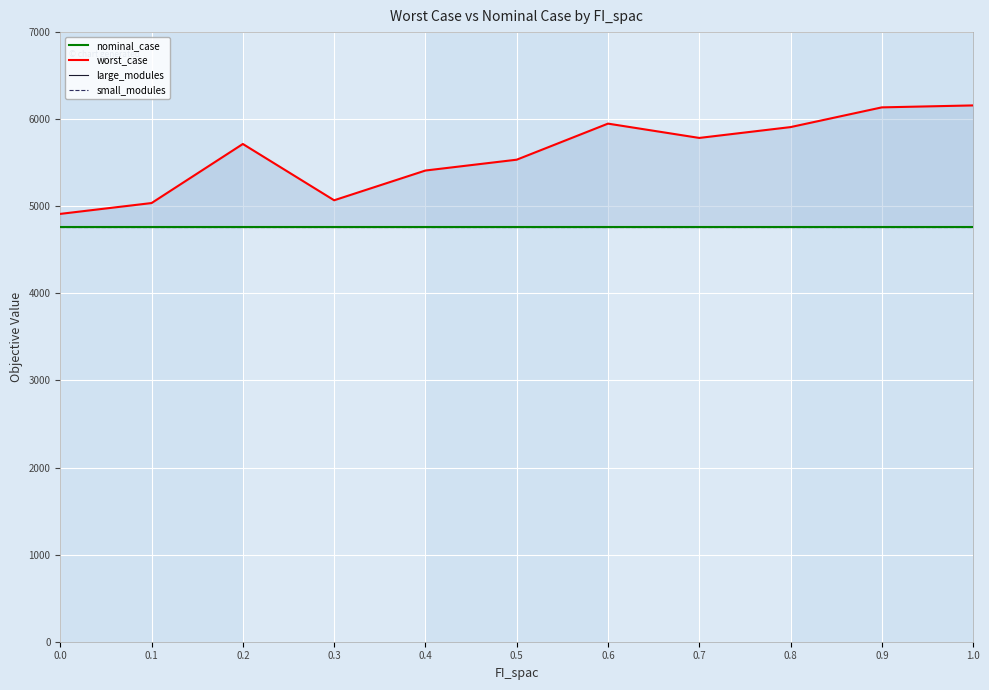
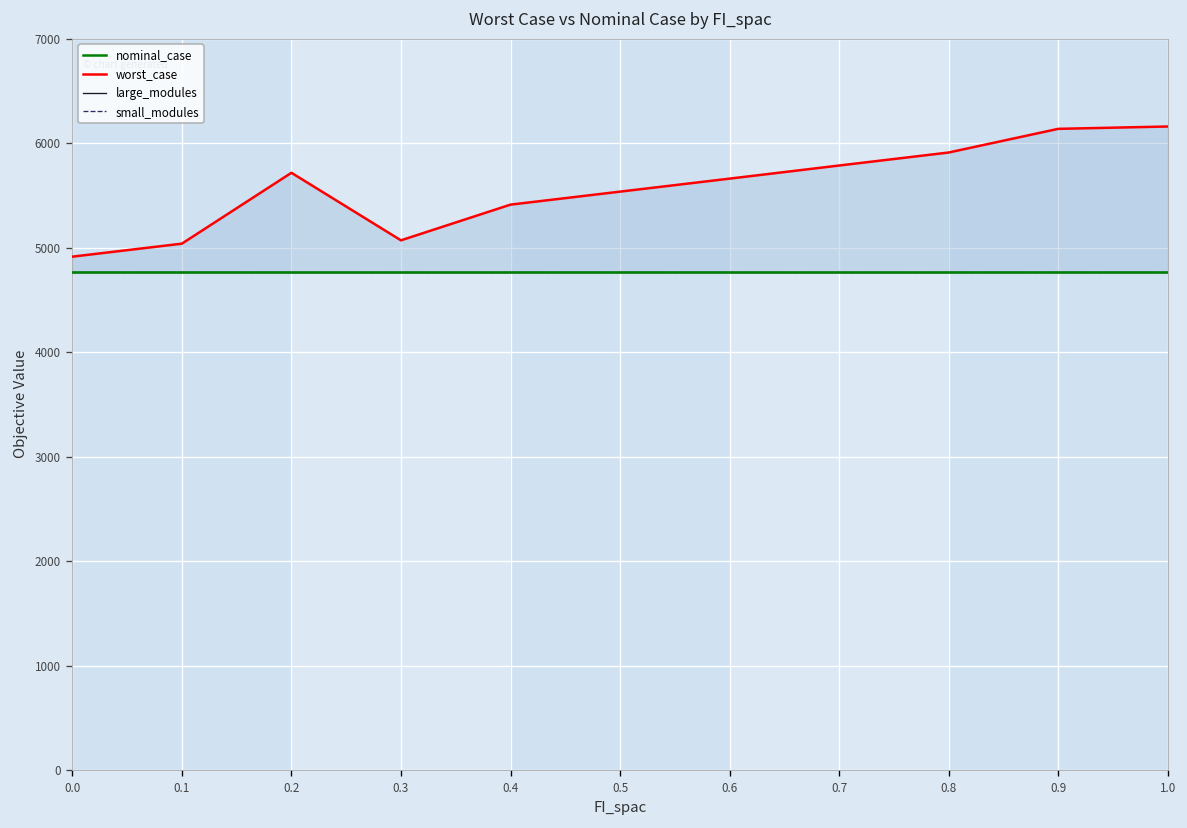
worst_case, 0.6: 5900 -> 5700
